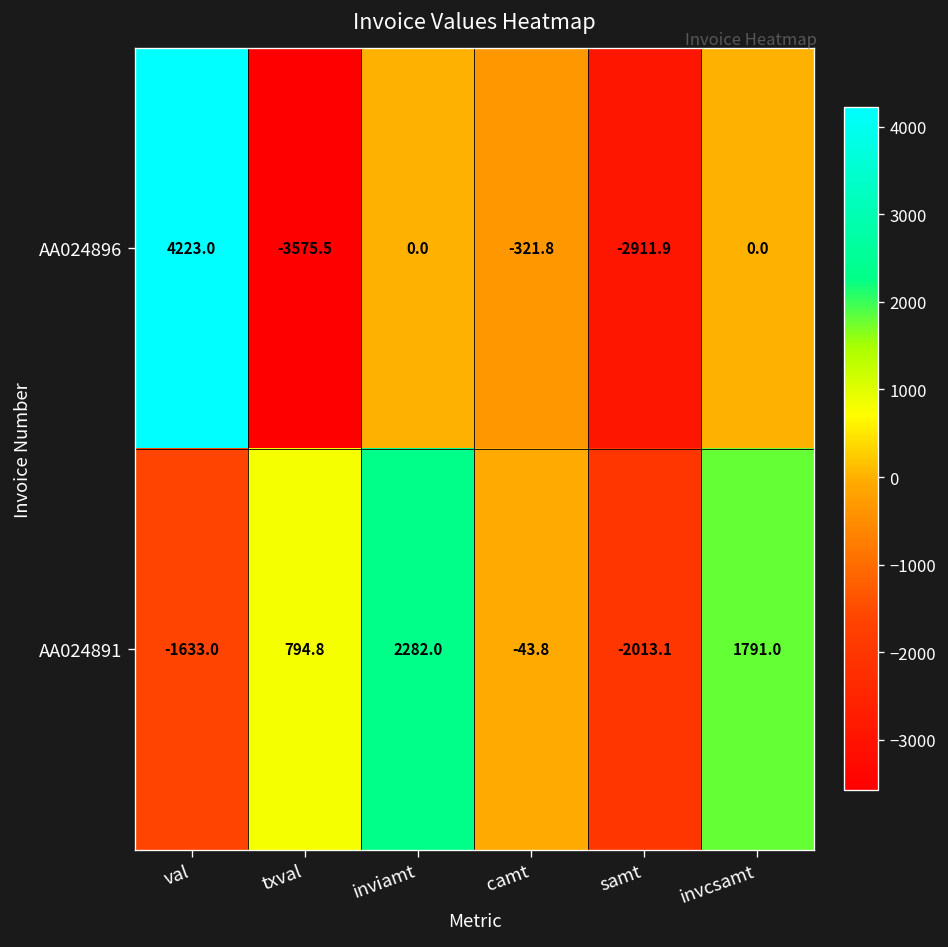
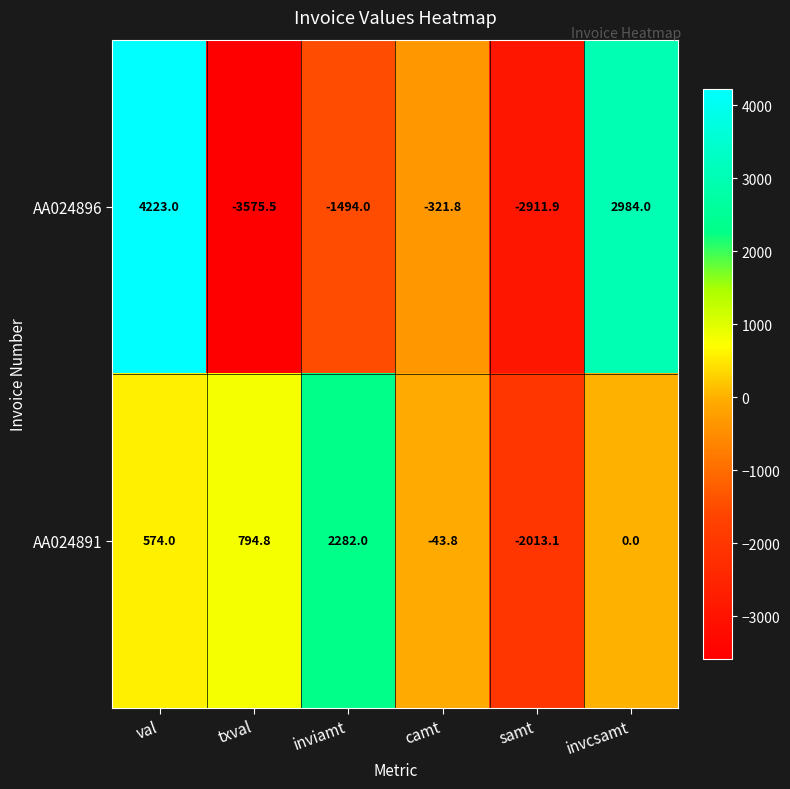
AA024896, inviamt: 0.0 -> -1494.0
AA024896, invcsamt: 0.0 -> 2984.0
AA024891, val: -1633.0 -> 574.0
AA024891, invcsamt: 1791.0 -> 0.0
